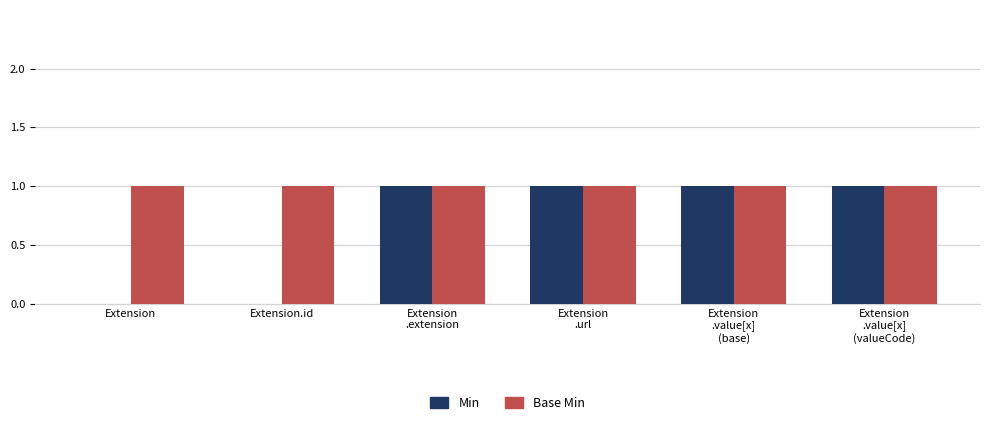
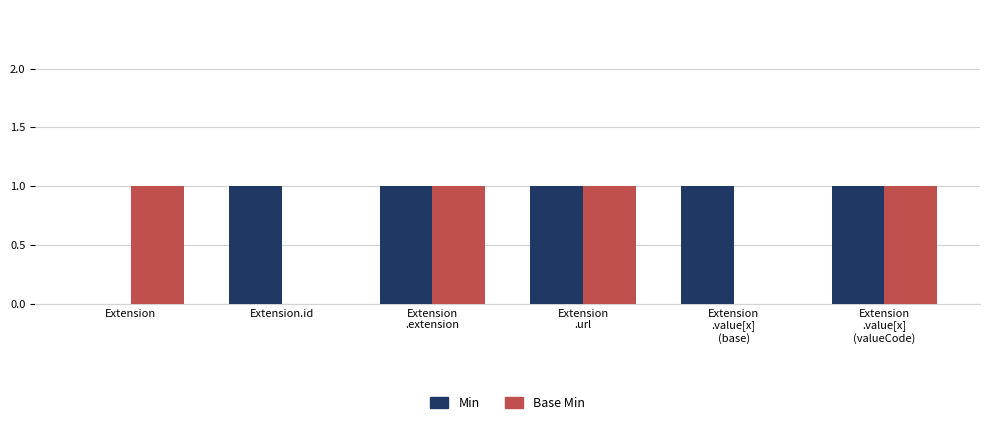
Min, Extension.id: 0 -> 1
Base Min, Extension.id: 1 -> 0
Base Min, Extension .value[x] (base): 1 -> 0
